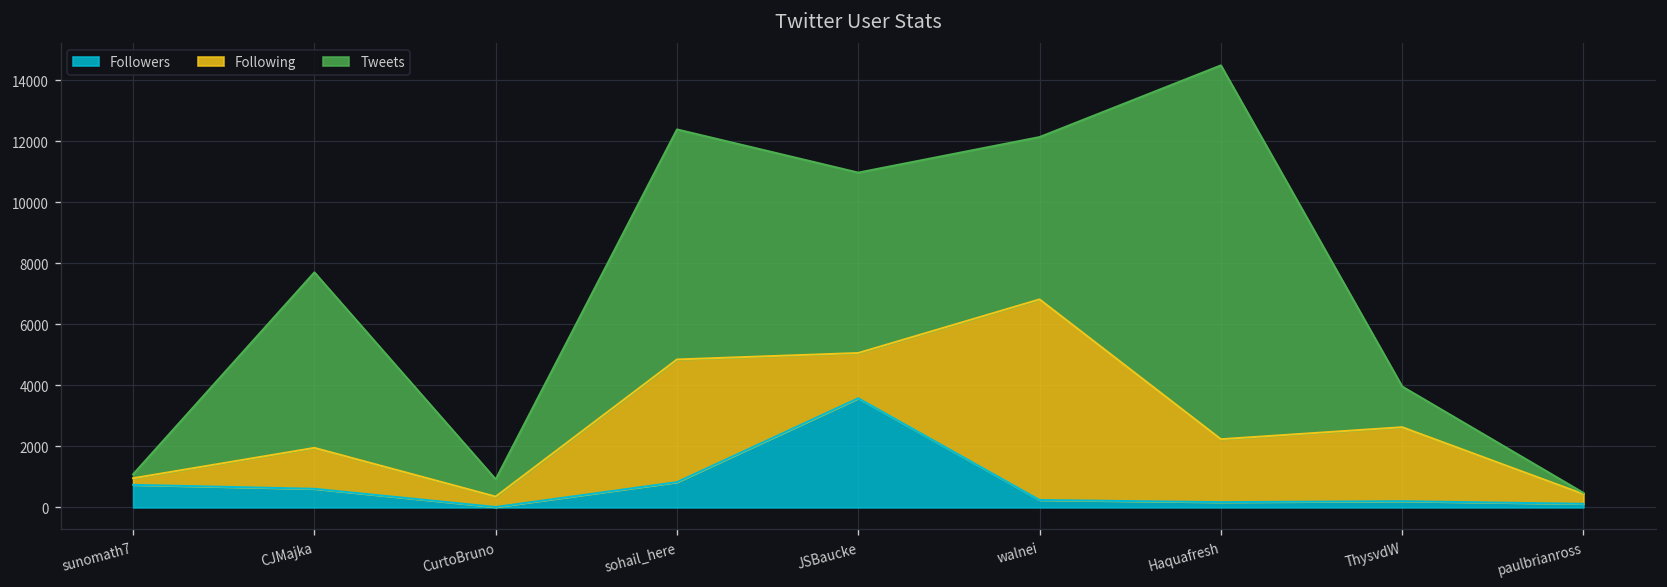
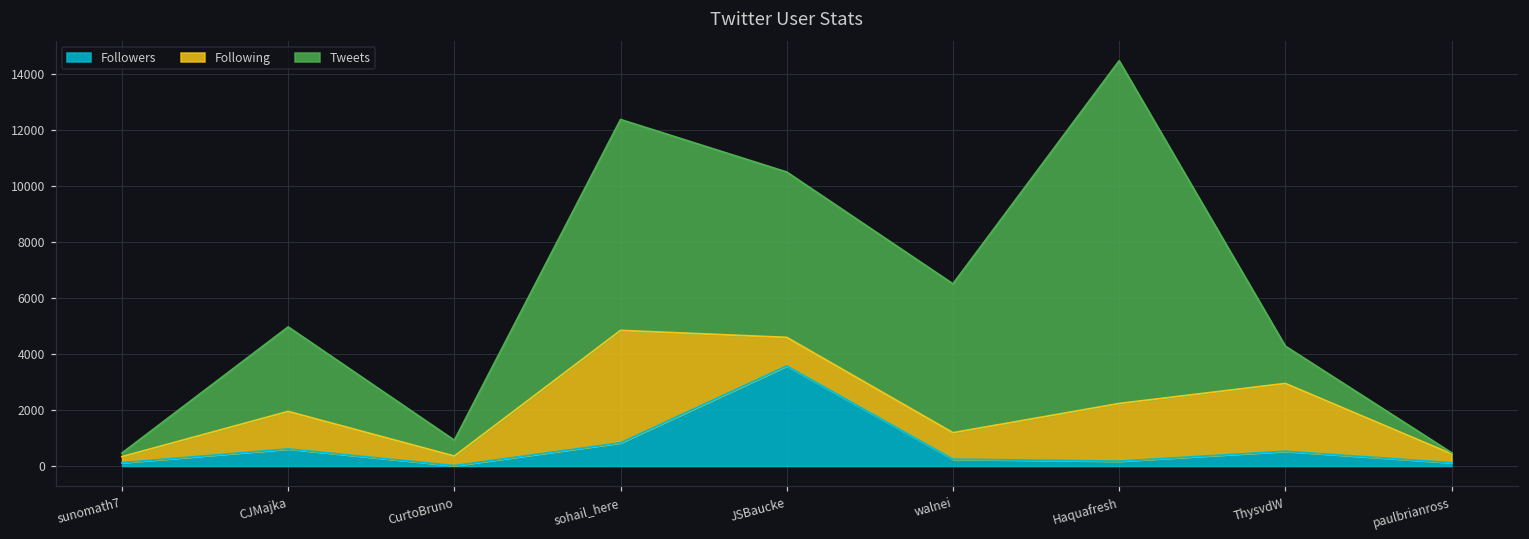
Followers, sunomath7: 700 -> 100
Tweets, CJMajka: 5700 -> 3000
Following, JSBaucke: 1500 -> 1000
Following, walnei: 6600 -> 900
Followers, ThysvdW: 200 -> 500
